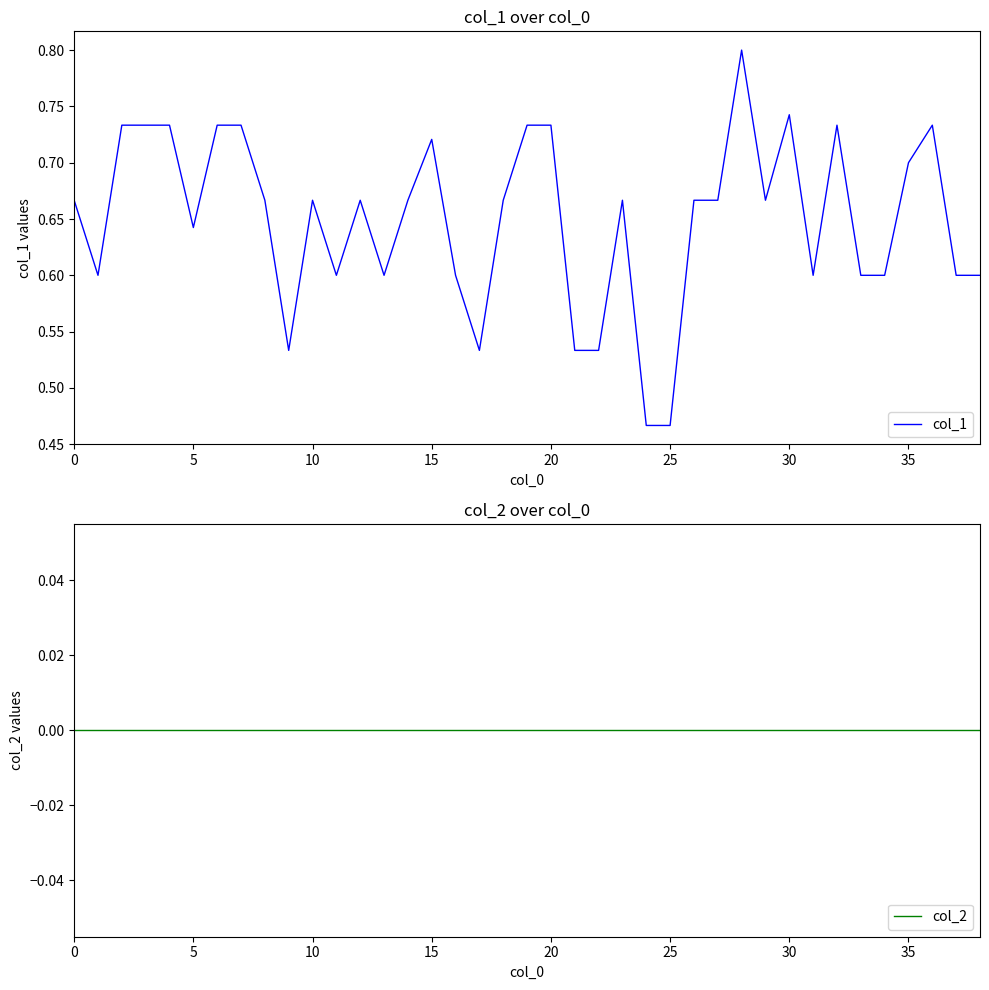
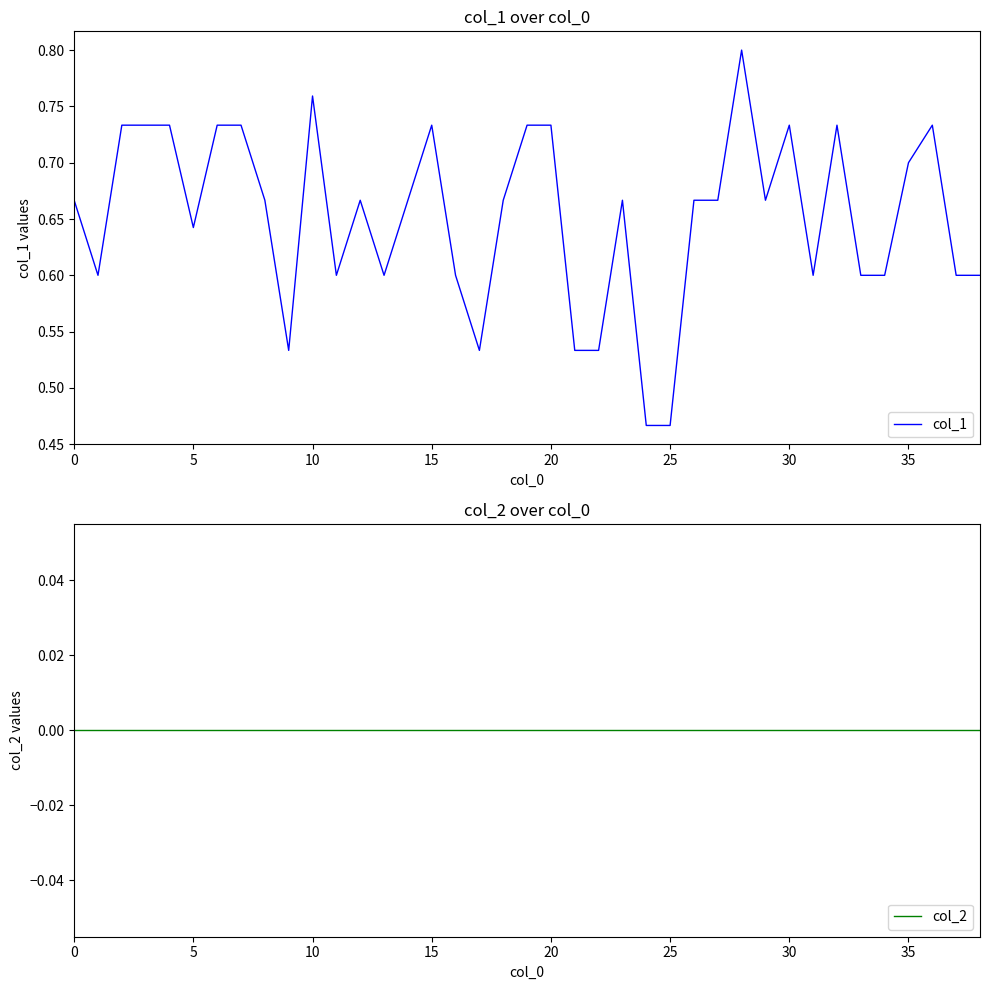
col_1 over col_0, 10: 0.667 -> 0.759
col_1 over col_0, 15: 0.721 -> 0.733
col_1 over col_0, 30: 0.743 -> 0.733
